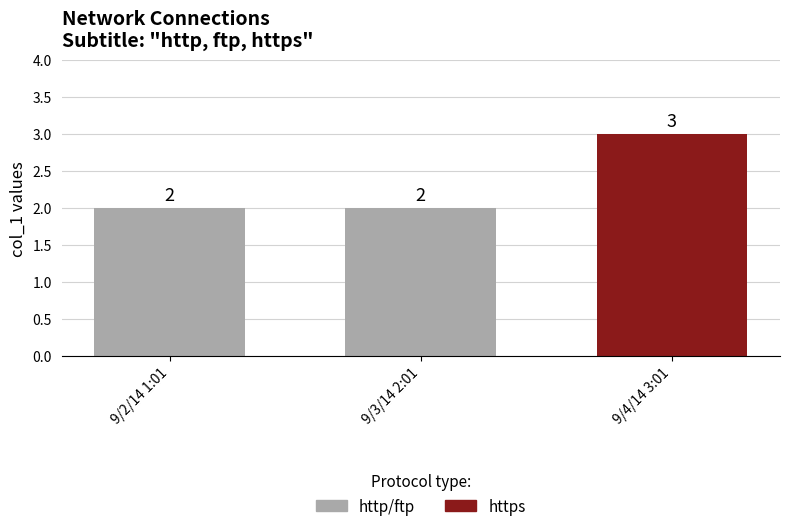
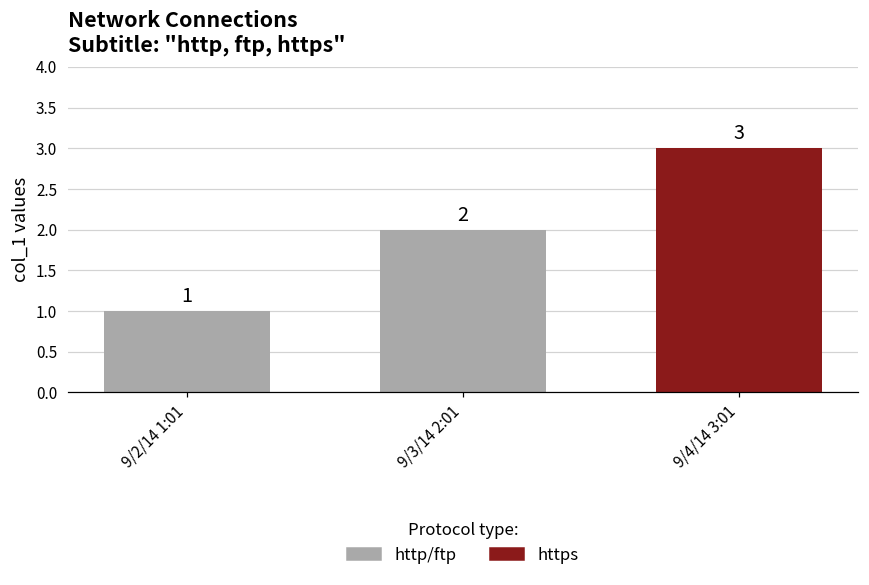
9/2/14 1:01: 2 -> 1
